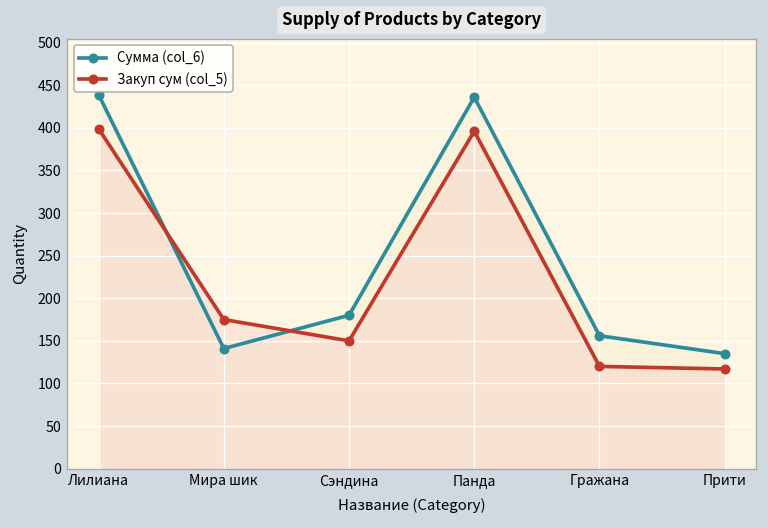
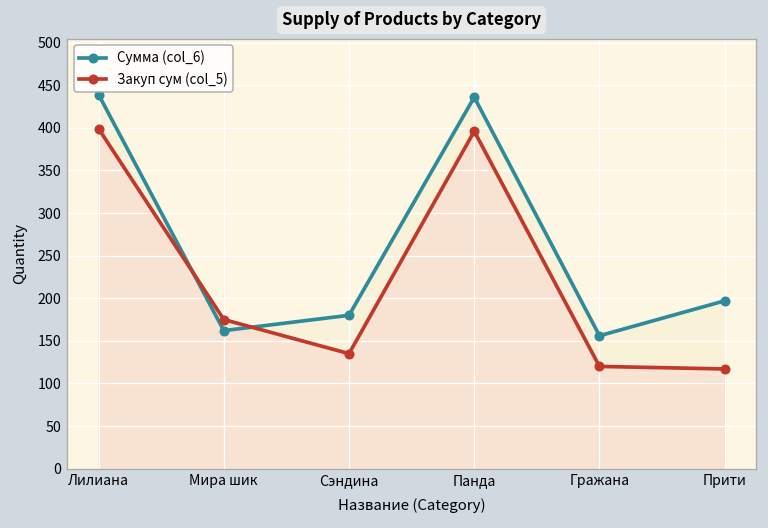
Сумма (col_6), Мира шик: 140 -> 160
Закуп сум (col_5), Сэндина: 150 -> 140
Сумма (col_6), Прити: 140 -> 200
